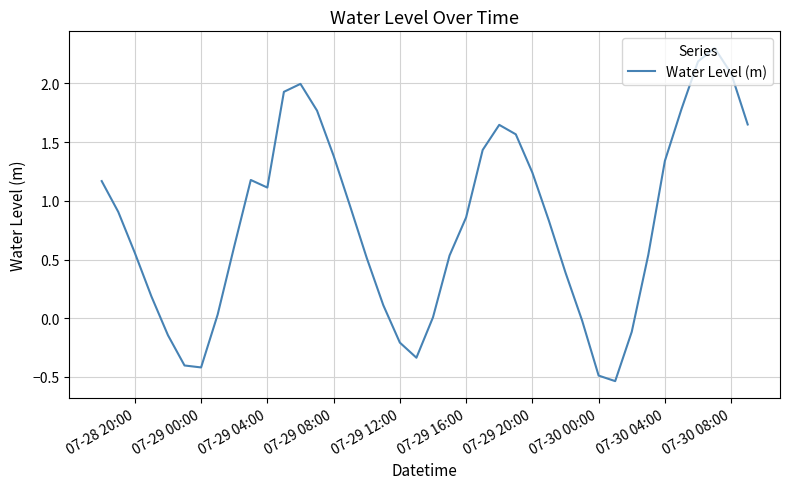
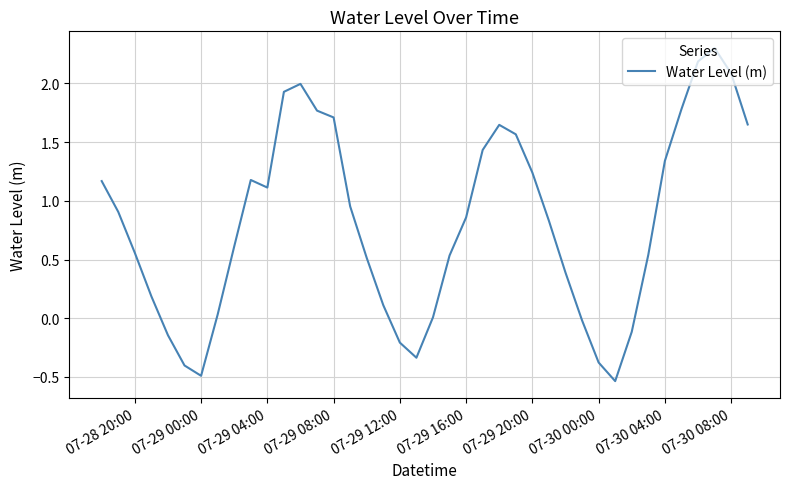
07-29 00:00: -0.42 -> -0.49
07-29 08:00: 1.38 -> 1.71
07-30 00:00: -0.49 -> -0.38
